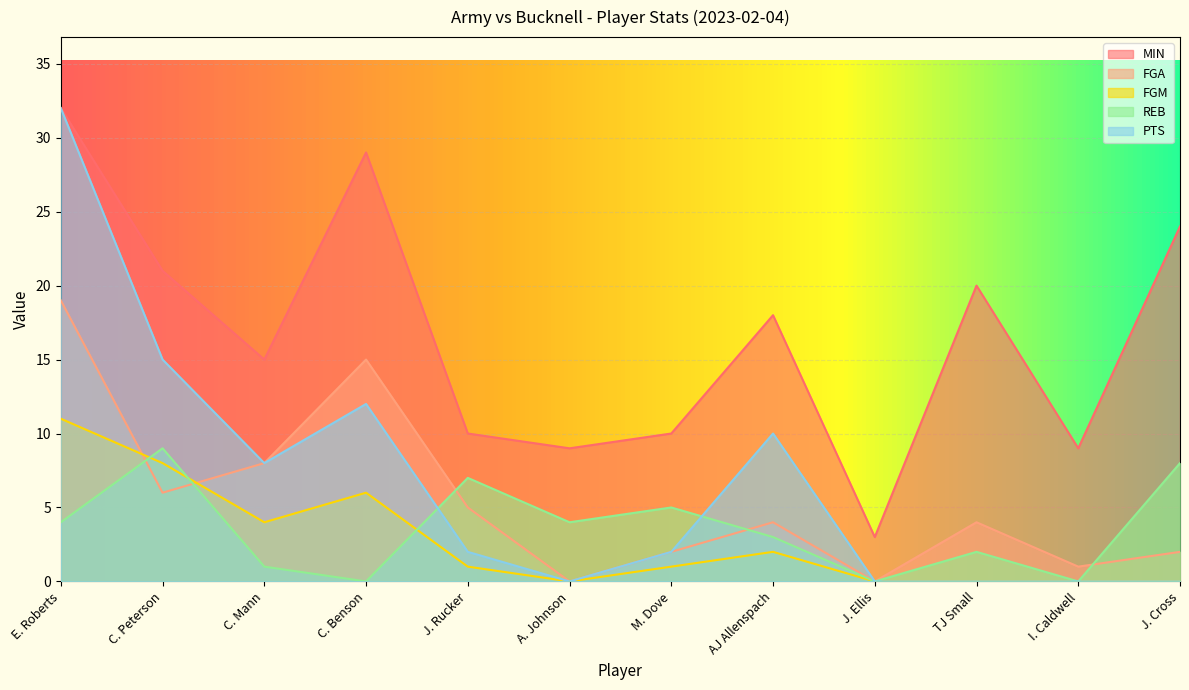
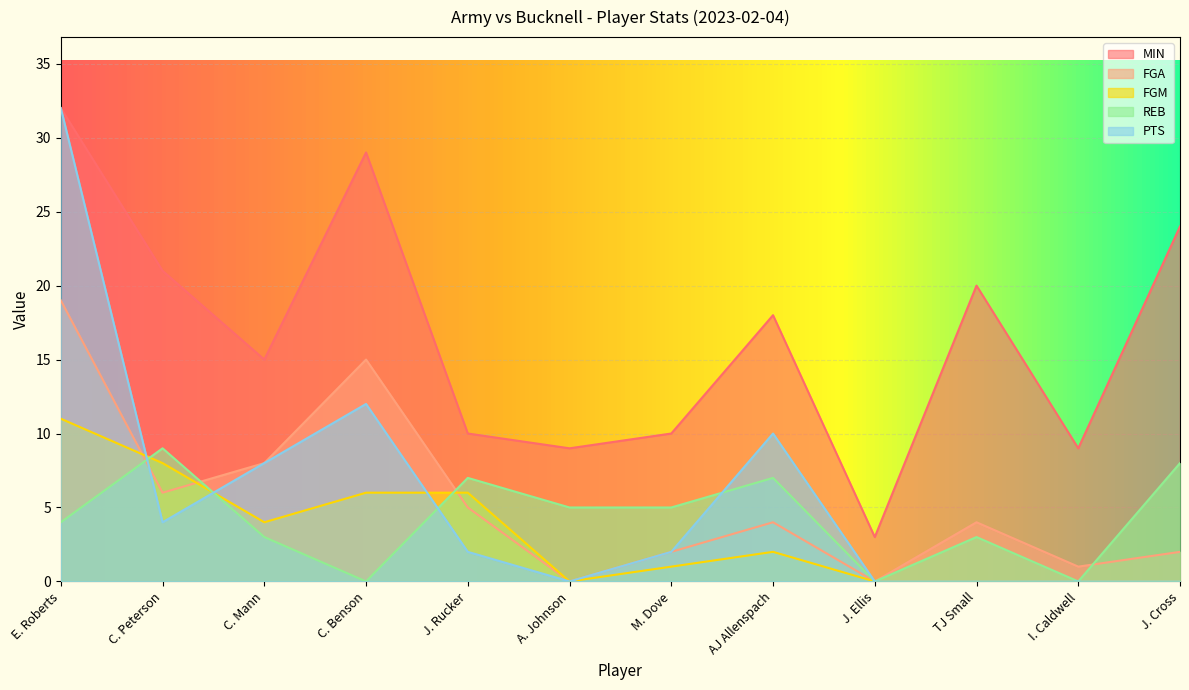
PTS, C. Peterson: 15 -> 4
REB, C. Mann: 1 -> 3
FGM, J. Rucker: 1 -> 6
REB, A. Johnson: 4 -> 5
REB, AJ Allenspach: 3 -> 7
REB, TJ Small: 2 -> 3
